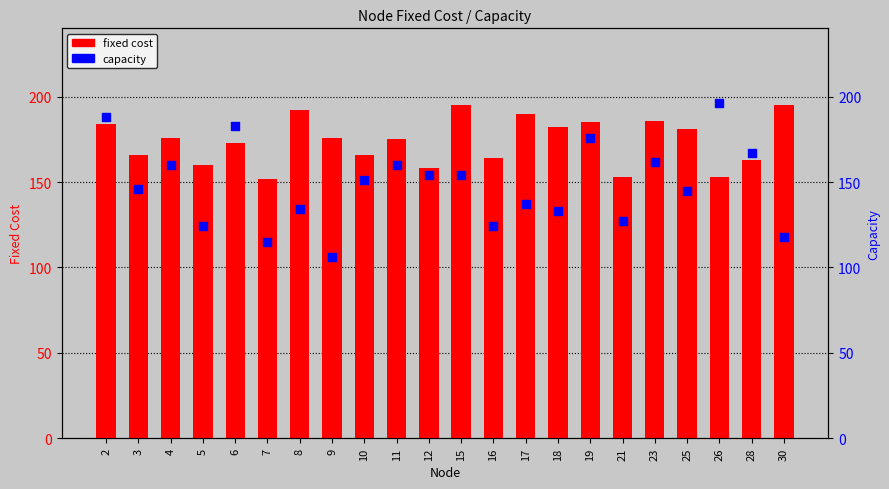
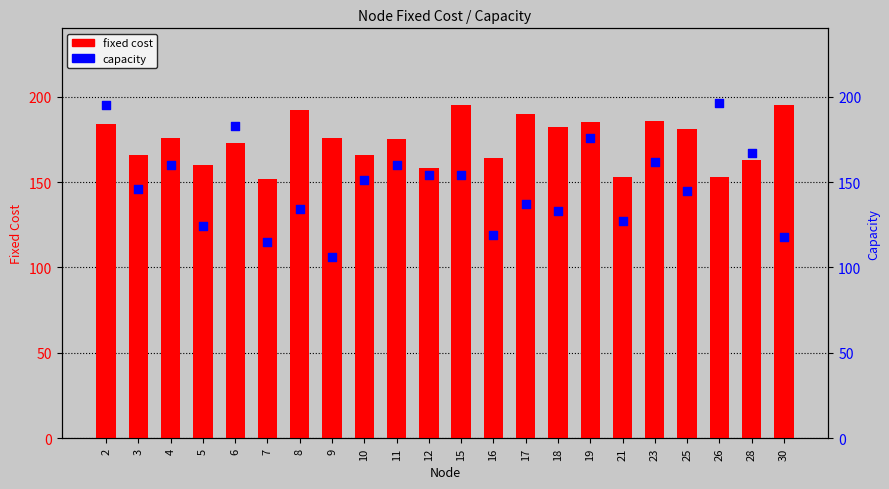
capacity, 2: 188 -> 195
capacity, 16: 124 -> 119
